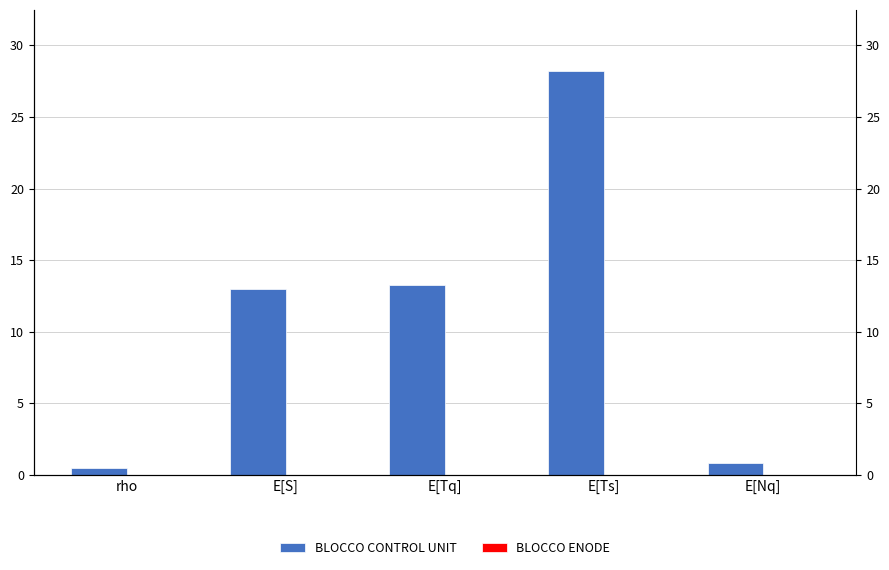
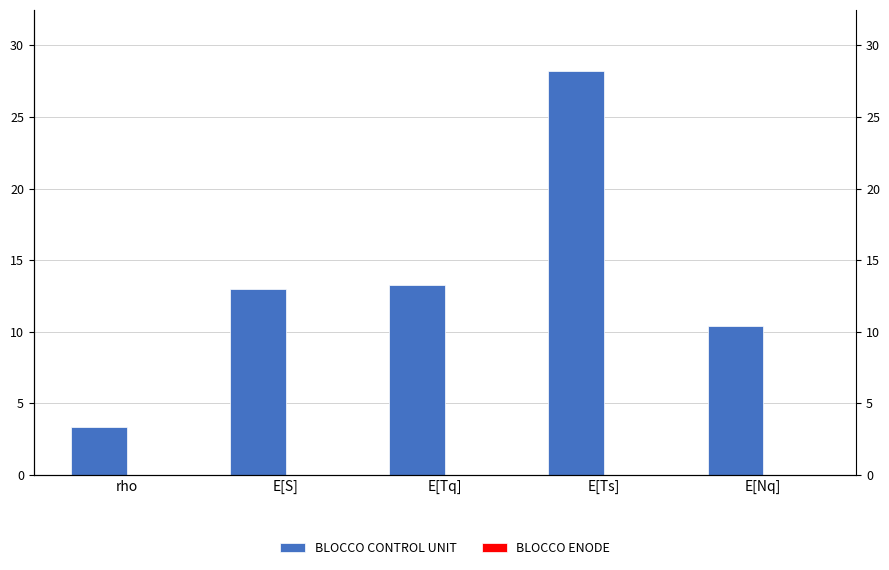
BLOCCO CONTROL UNIT, rho: 0.5 -> 3.4
BLOCCO CONTROL UNIT, E[Nq]: 0.8 -> 10.4
